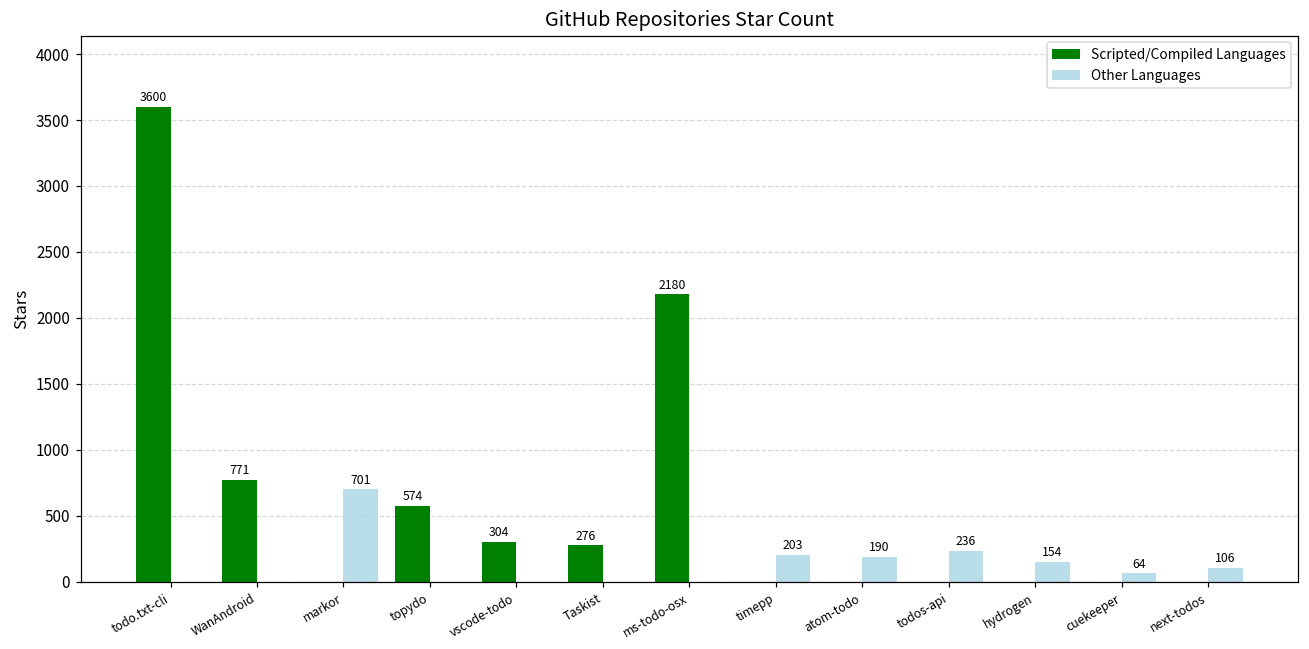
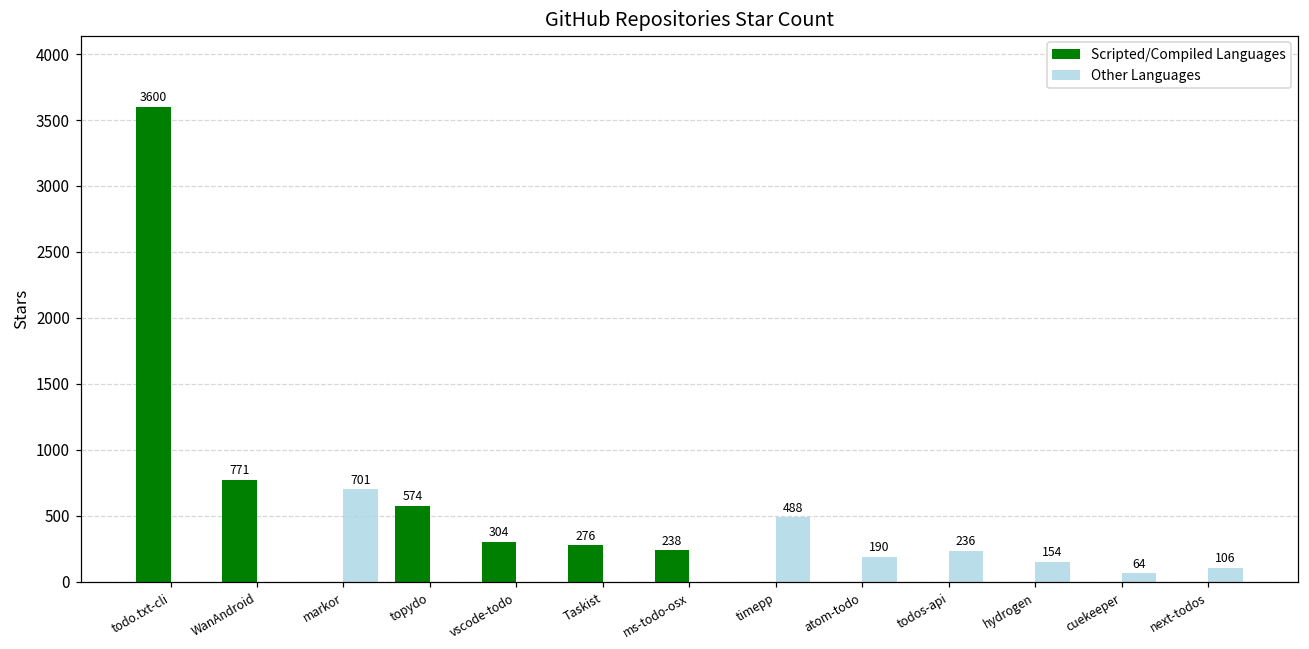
Scripted/Compiled Languages, ms-todo-osx: 2180 -> 238
Other Languages, timepp: 203 -> 488
